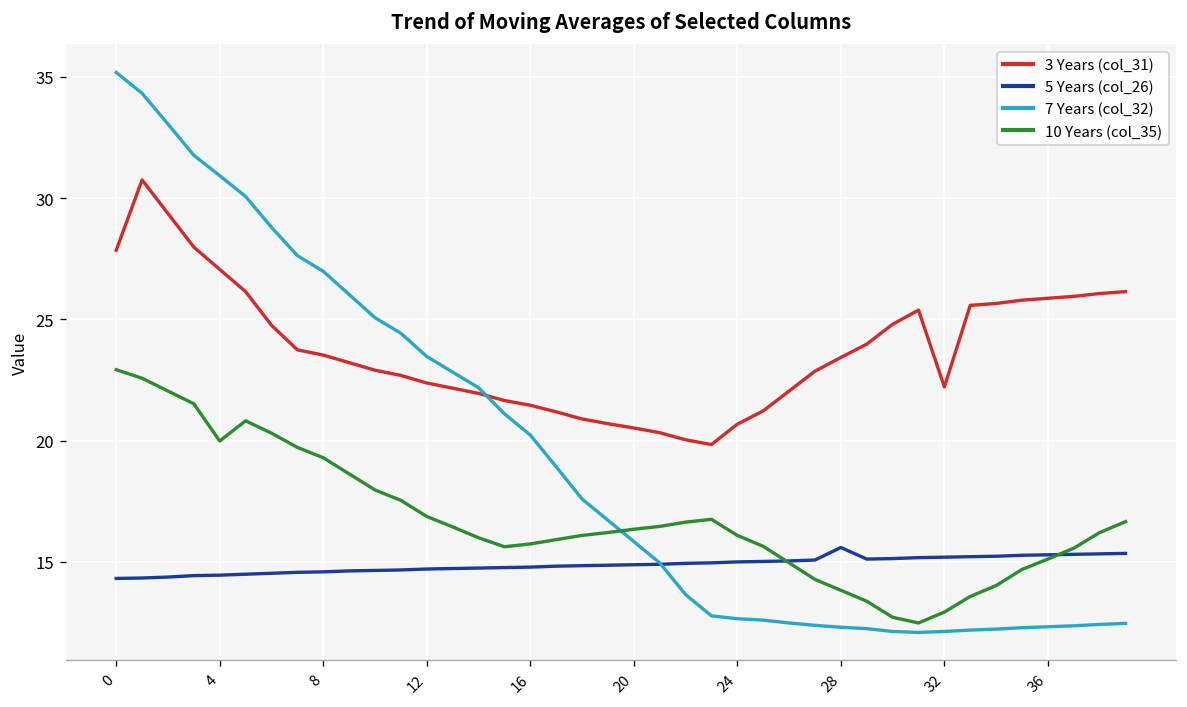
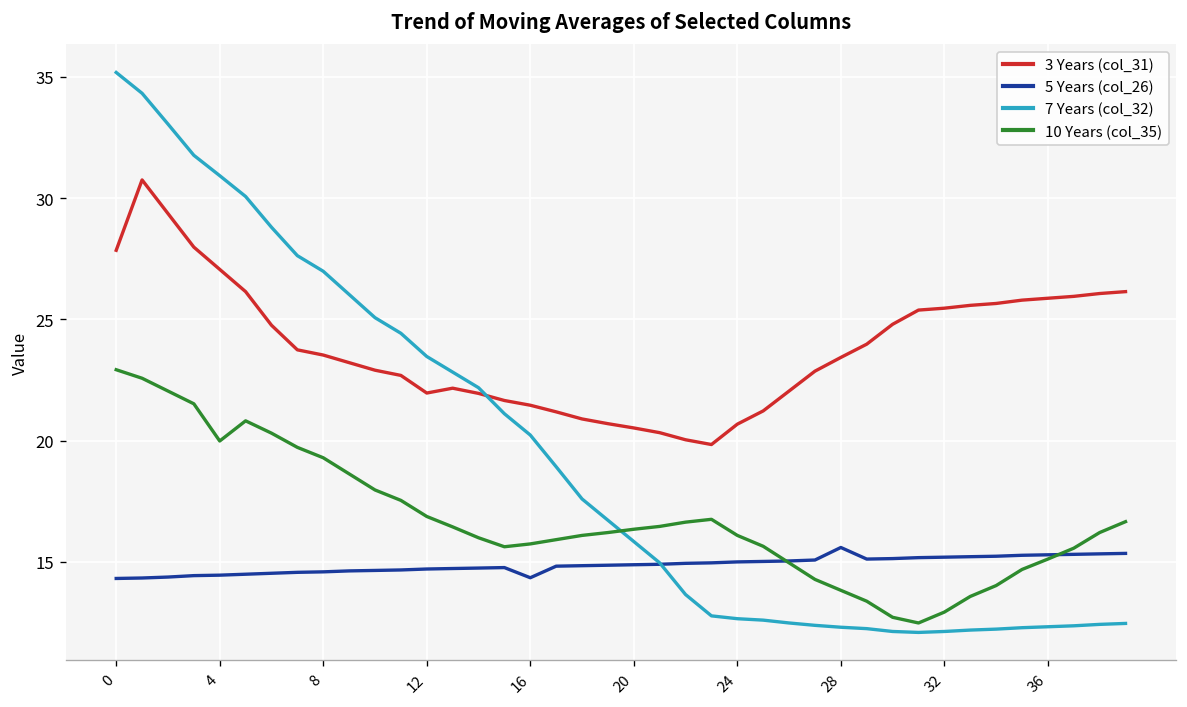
3 Years (col_31), 12: 22.4 -> 22.0
5 Years (col_26), 16: 14.8 -> 14.3
3 Years (col_31), 32: 22.2 -> 25.5
